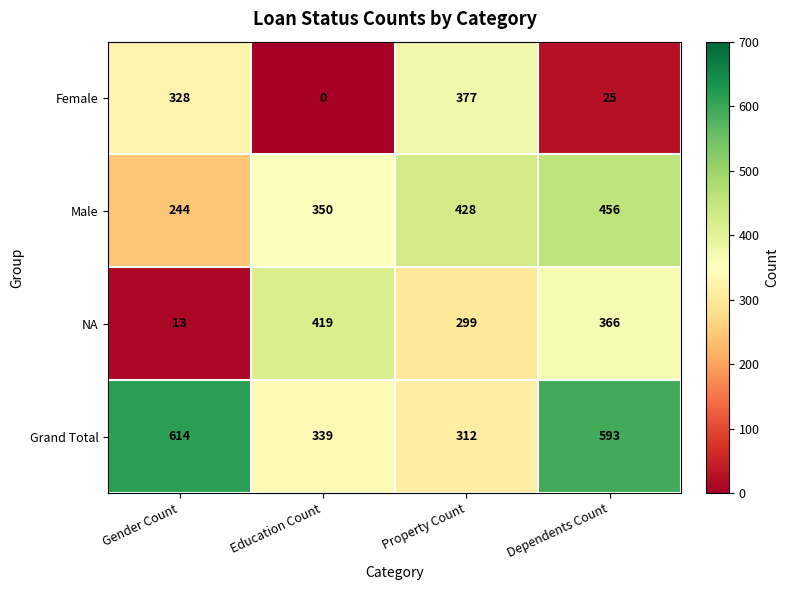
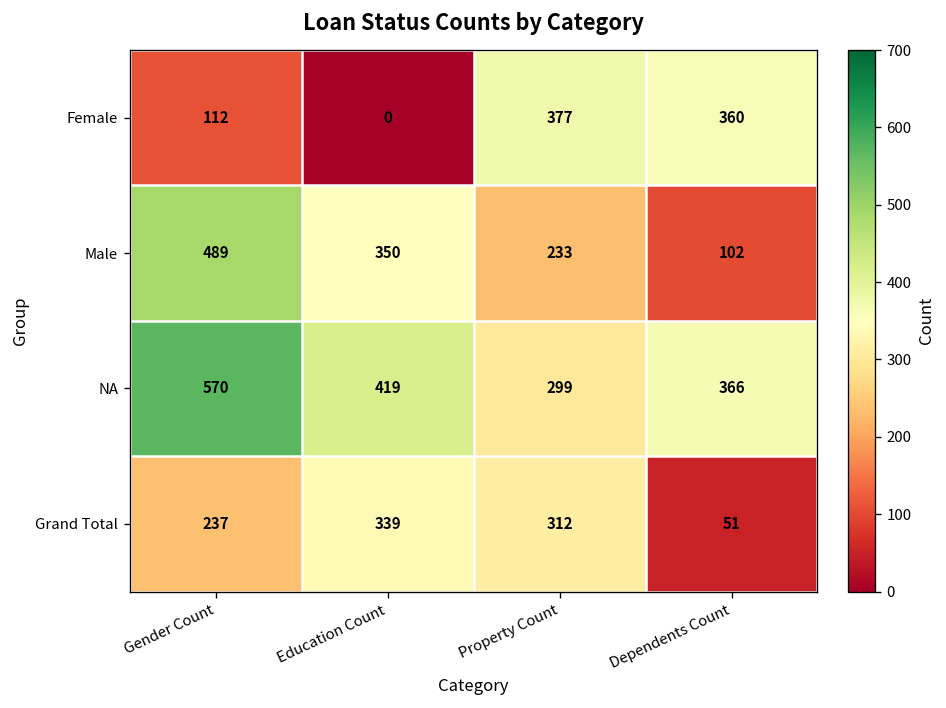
Female, Gender Count: 328 -> 112
Female, Dependents Count: 25 -> 360
Male, Gender Count: 244 -> 489
Male, Property Count: 428 -> 233
Male, Dependents Count: 456 -> 102
NA, Gender Count: 13 -> 570
Grand Total, Gender Count: 614 -> 237
Grand Total, Dependents Count: 593 -> 51
